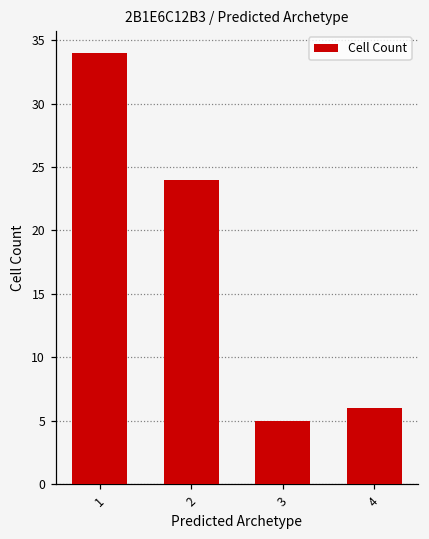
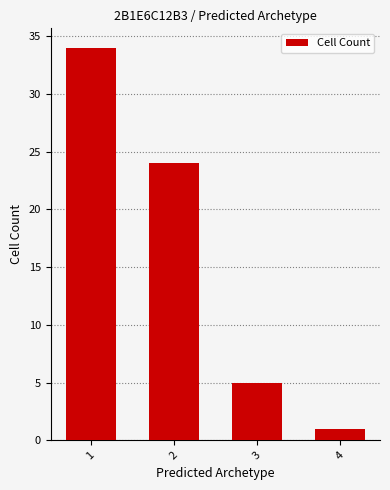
4: 6 -> 1
